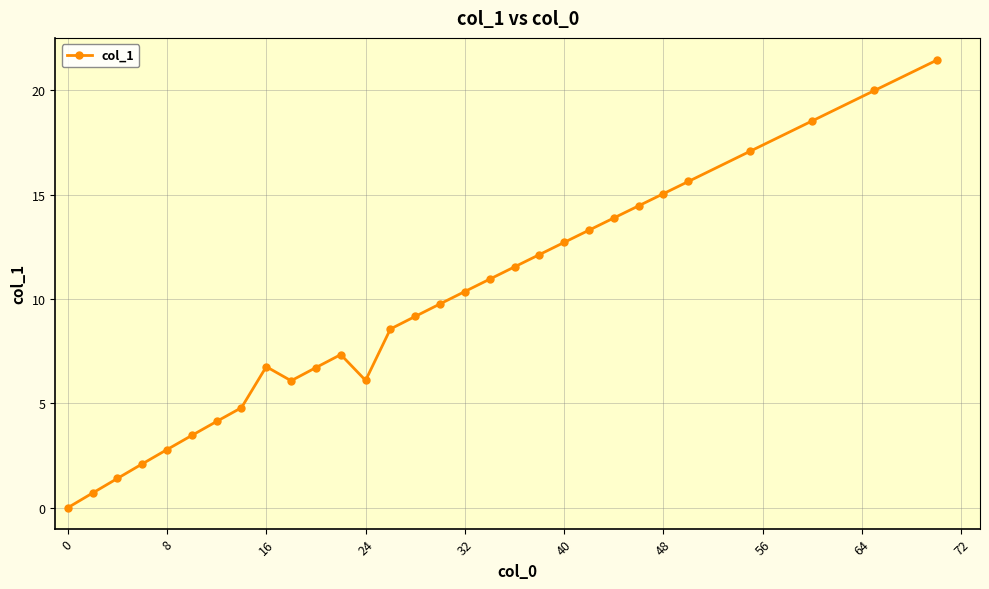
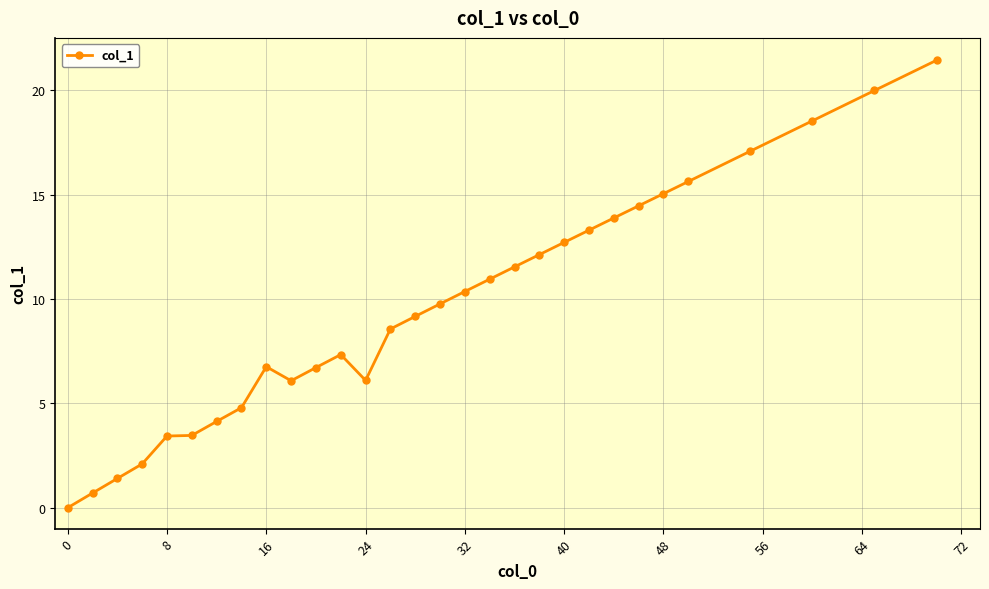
8: 2.8 -> 3.4
